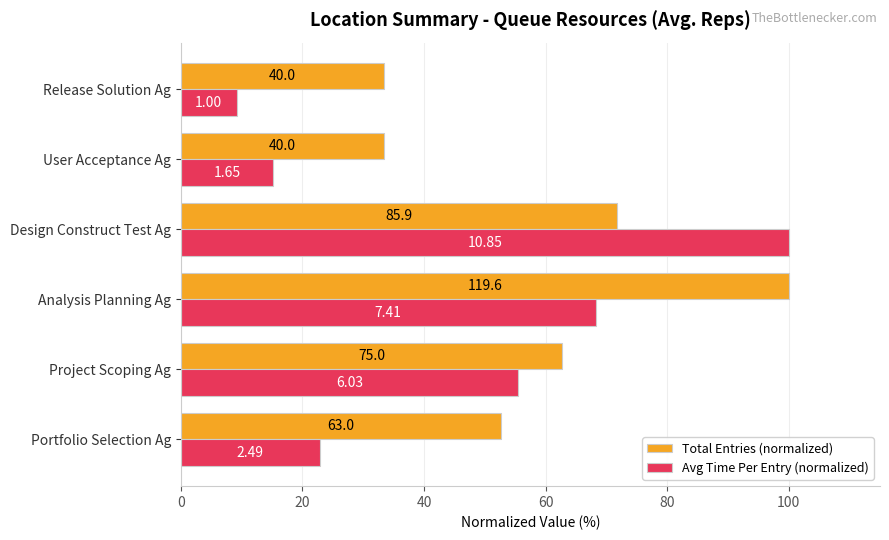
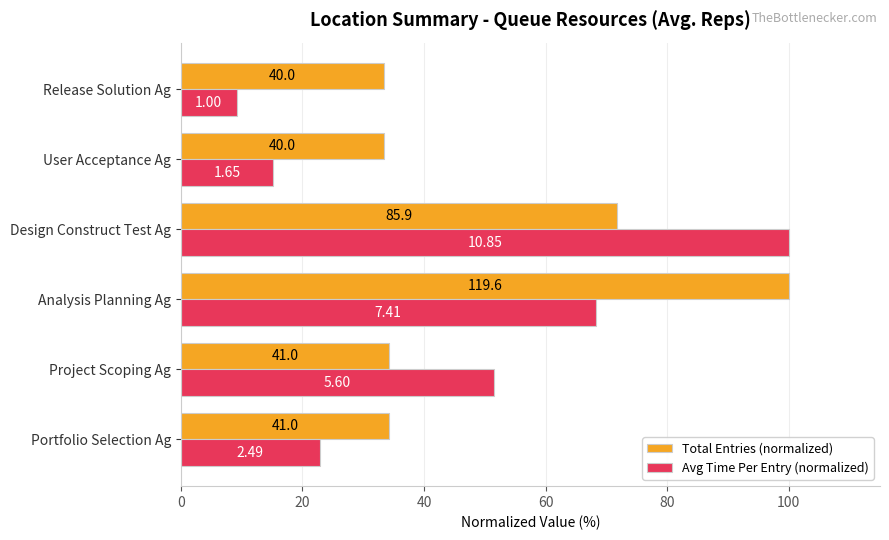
Total Entries (normalized), Project Scoping Ag: 75.0 -> 41.0
Avg Time Per Entry (normalized), Project Scoping Ag: 6.03 -> 5.60
Total Entries (normalized), Portfolio Selection Ag: 63.0 -> 41.0
